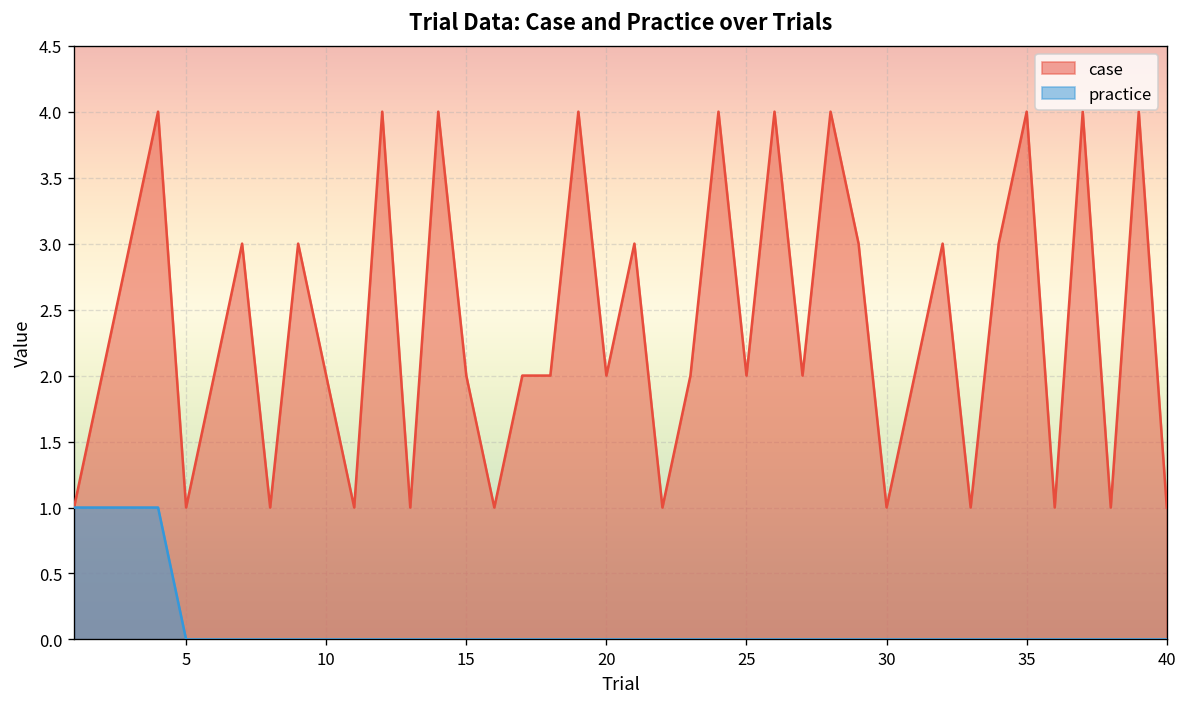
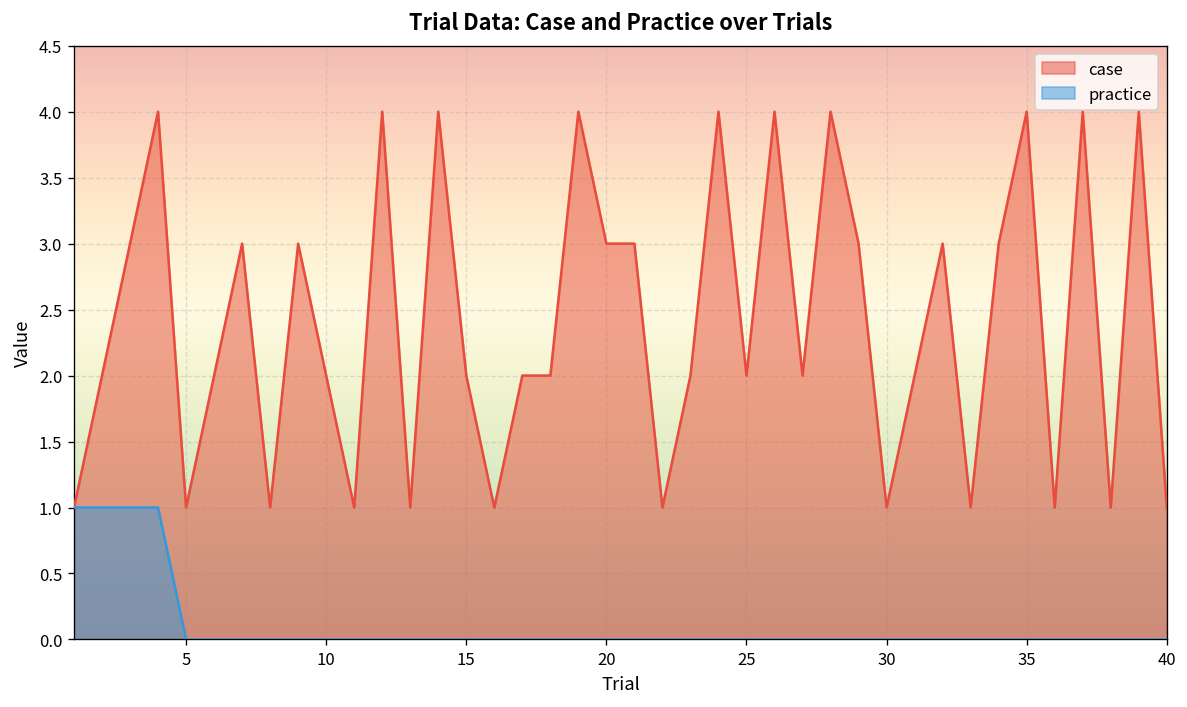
case, 20: 2 -> 3
